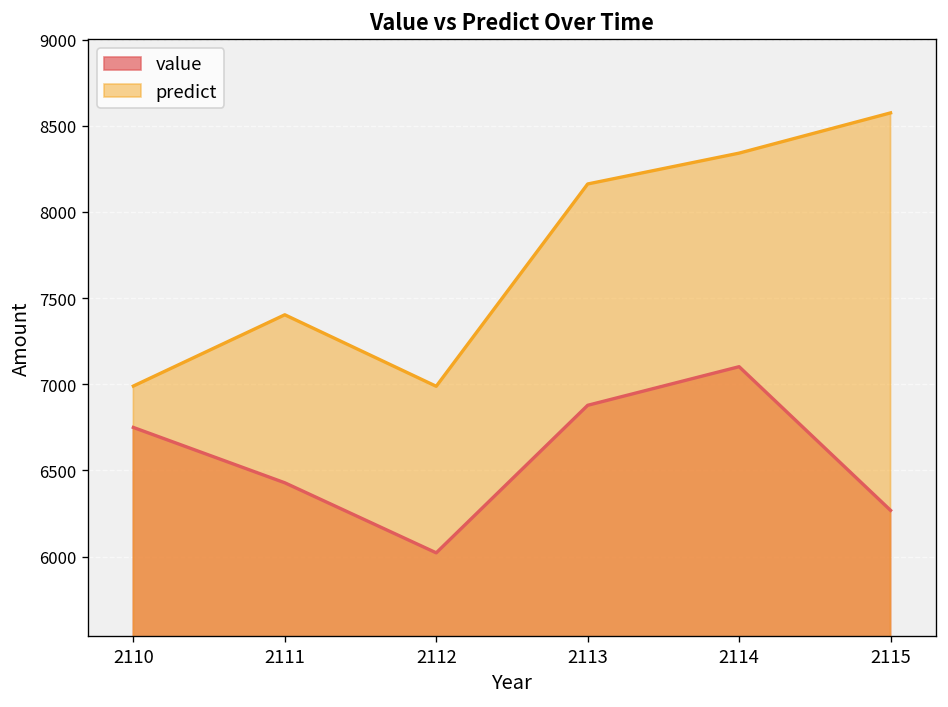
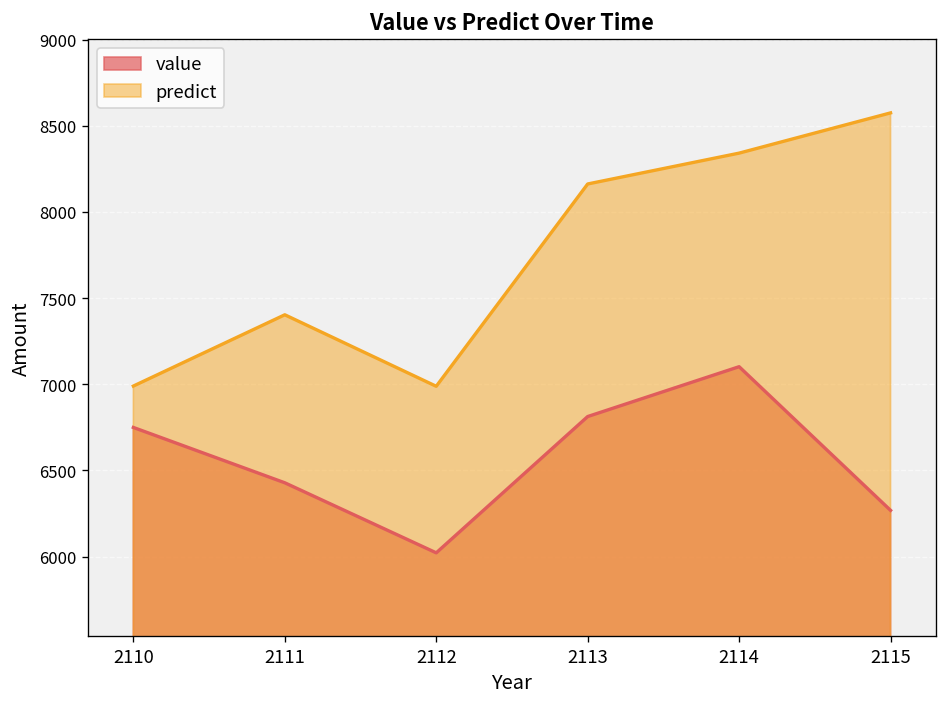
value, 2113: 6880 -> 6810
